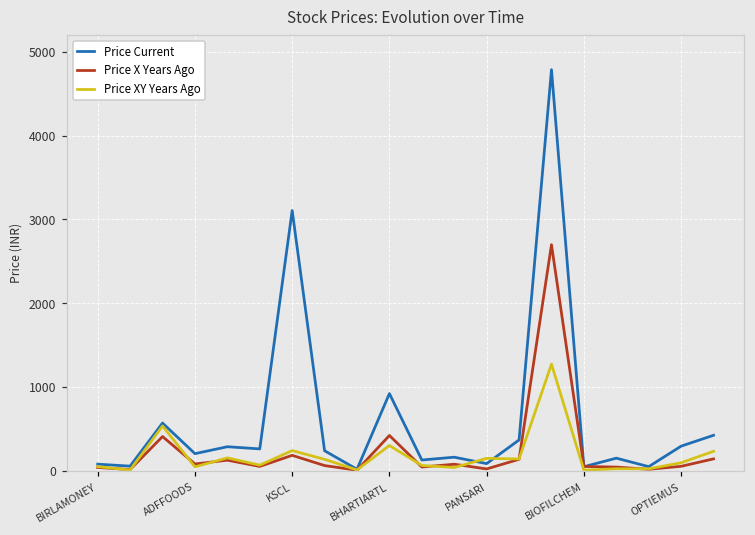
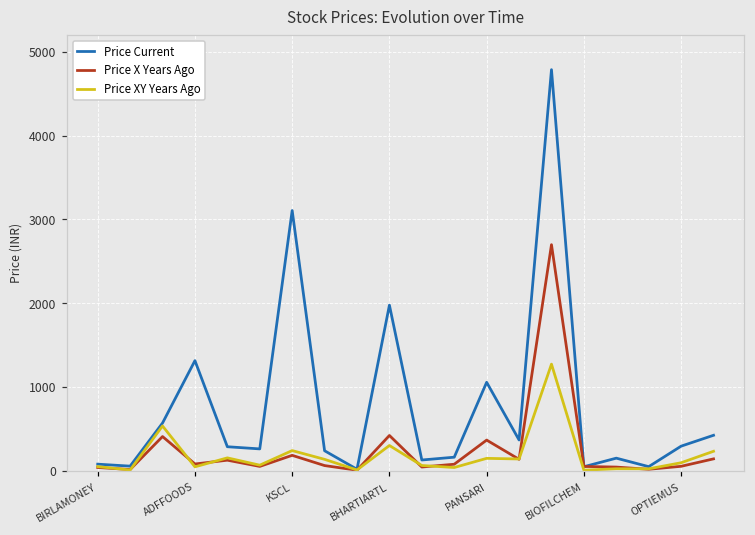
Price Current, ADFFOODS: 200 -> 1300
Price Current, BHARTIARTL: 900 -> 2000
Price Current, PANSARI: 100 -> 1100
Price X Years Ago, PANSARI: 0 -> 400
